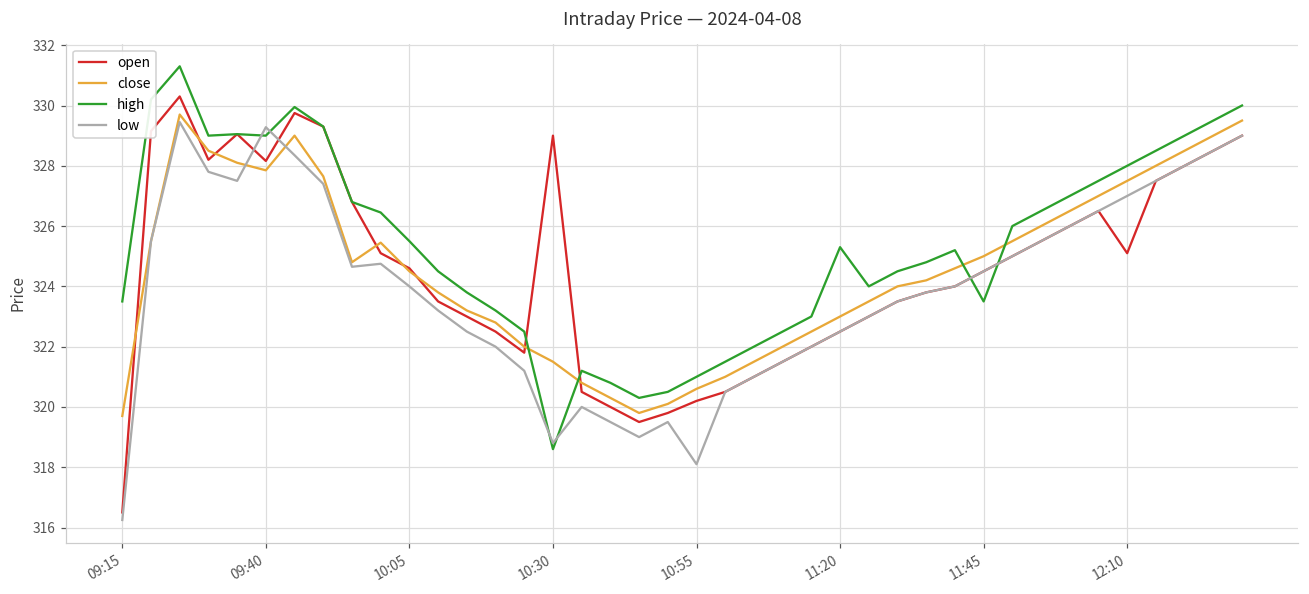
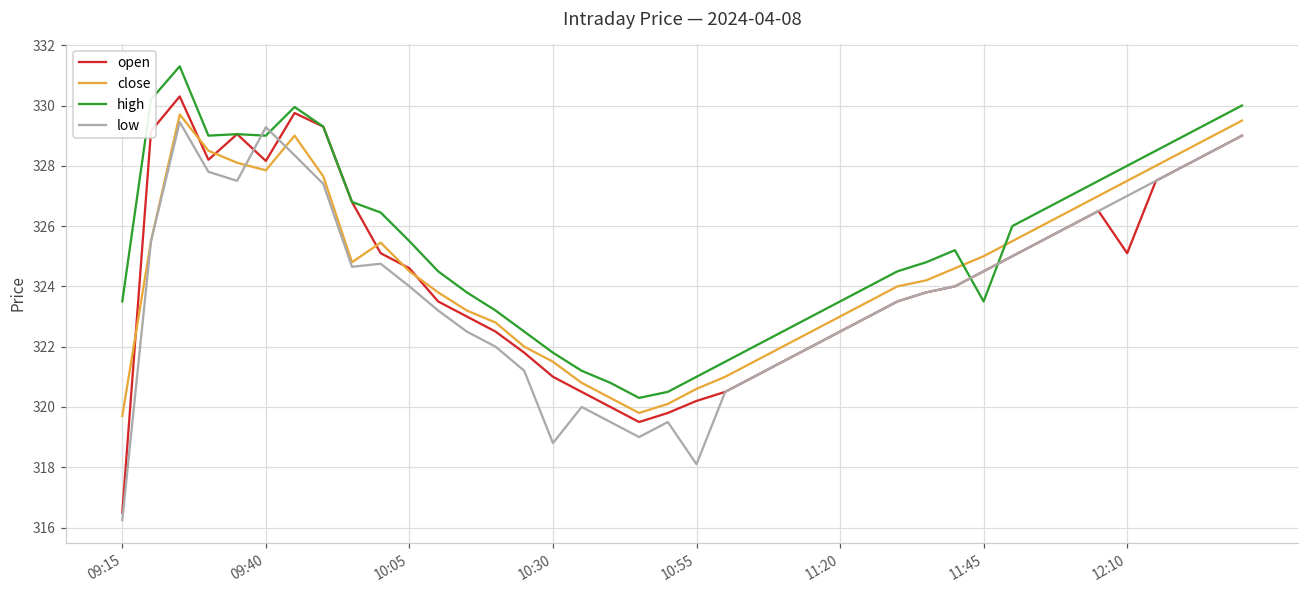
open, 10:30: 329 -> 321
high, 10:30: 318.6 -> 321.8
high, 11:20: 325.3 -> 323.5
